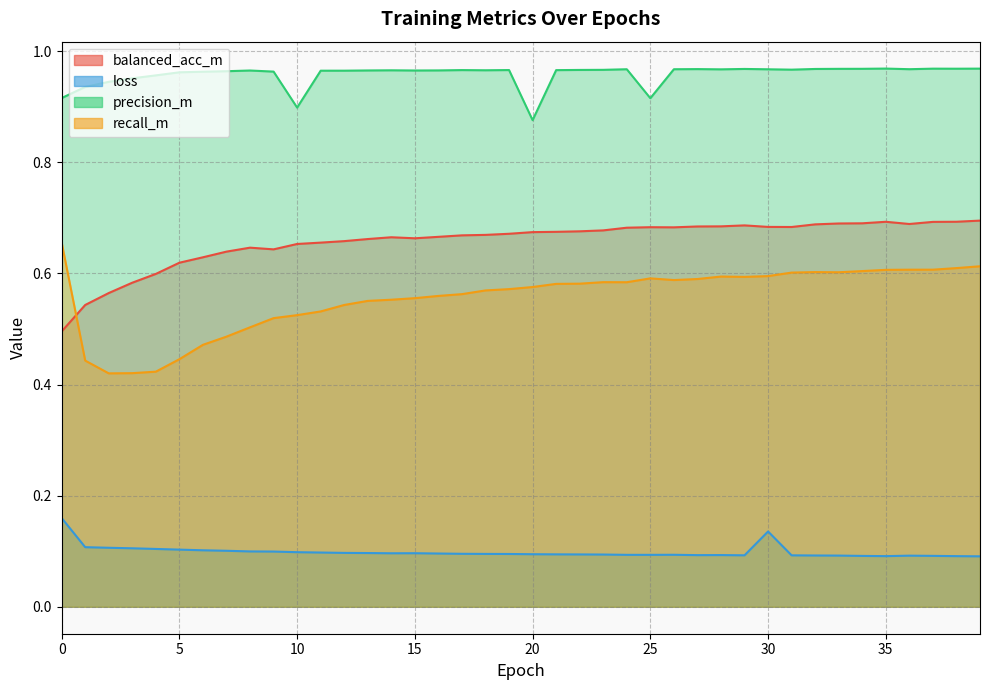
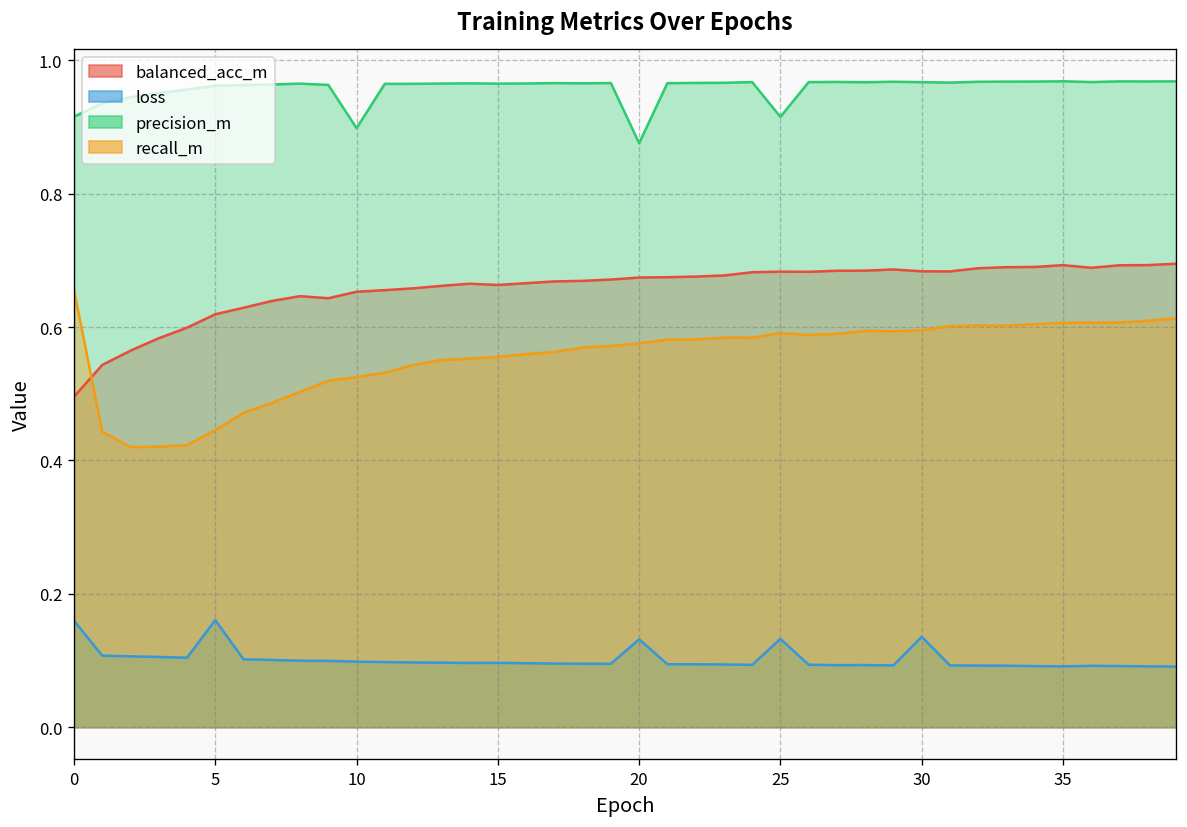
loss, 5: 0.10 -> 0.16
loss, 20: 0.09 -> 0.13
loss, 25: 0.09 -> 0.13
